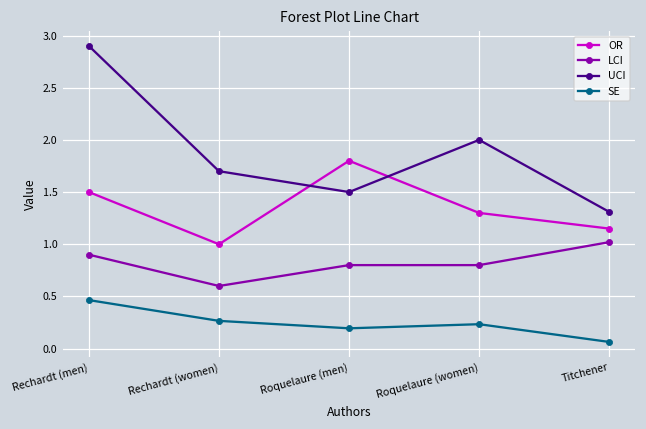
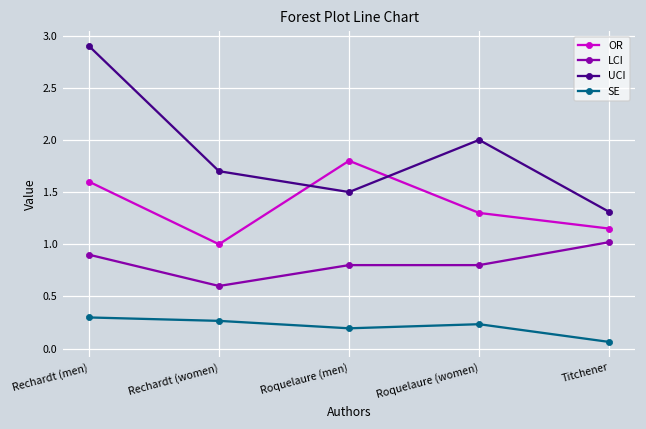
OR, Rechardt (men): 1.5 -> 1.6
SE, Rechardt (men): 0.5 -> 0.3
